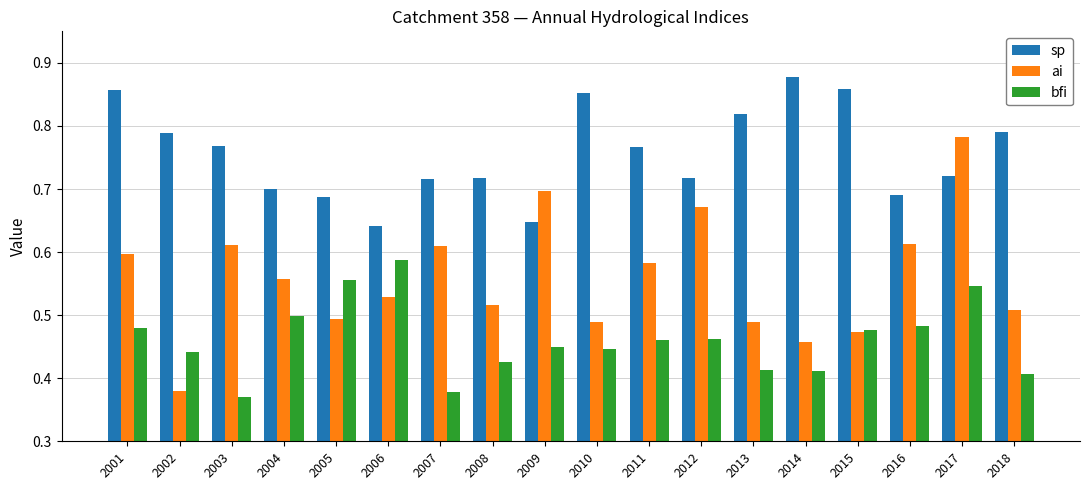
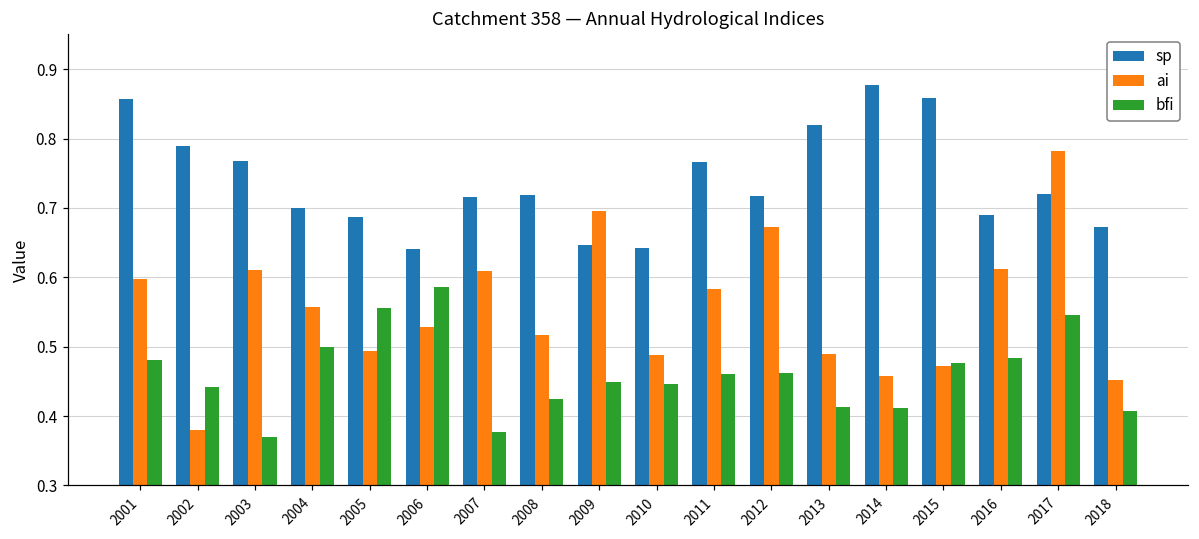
sp, 2010: 0.85 -> 0.64
sp, 2018: 0.79 -> 0.67
ai, 2018: 0.51 -> 0.45
